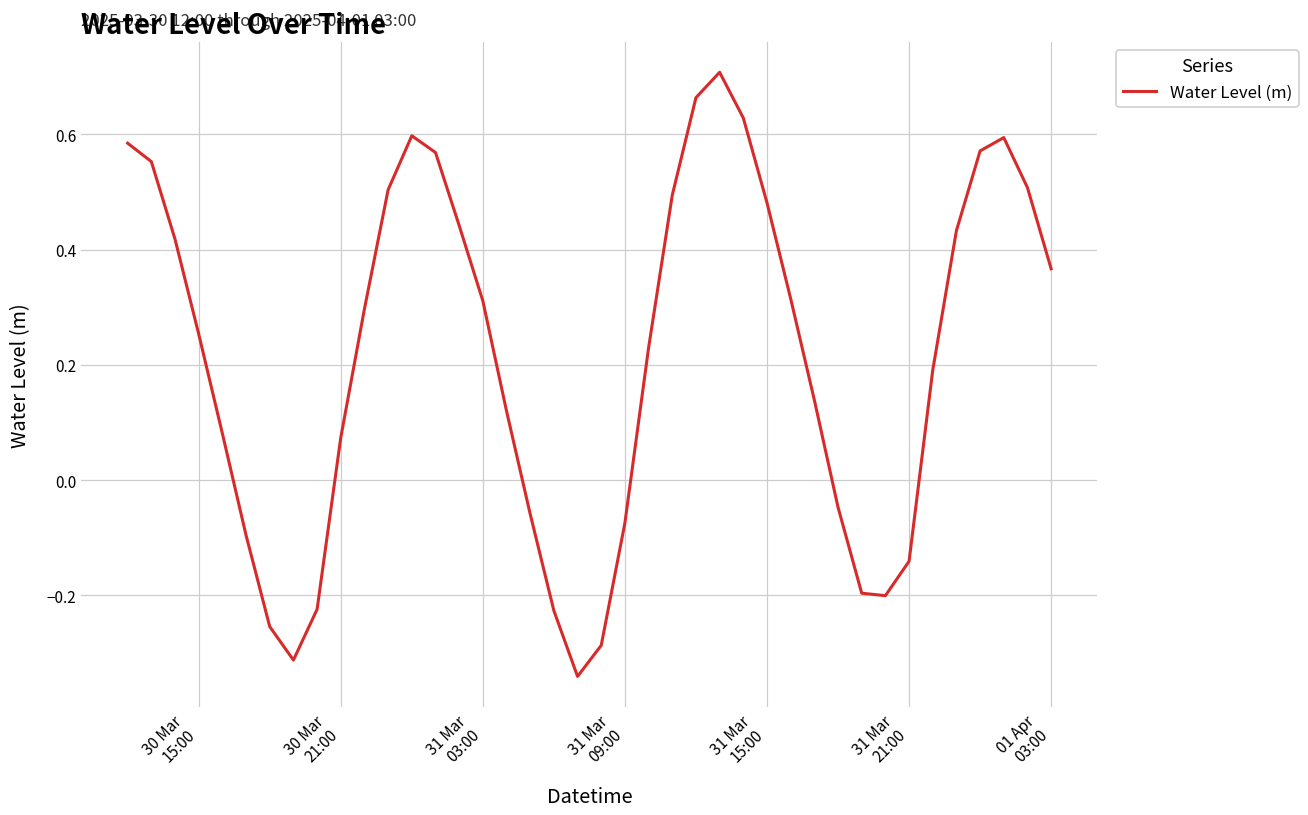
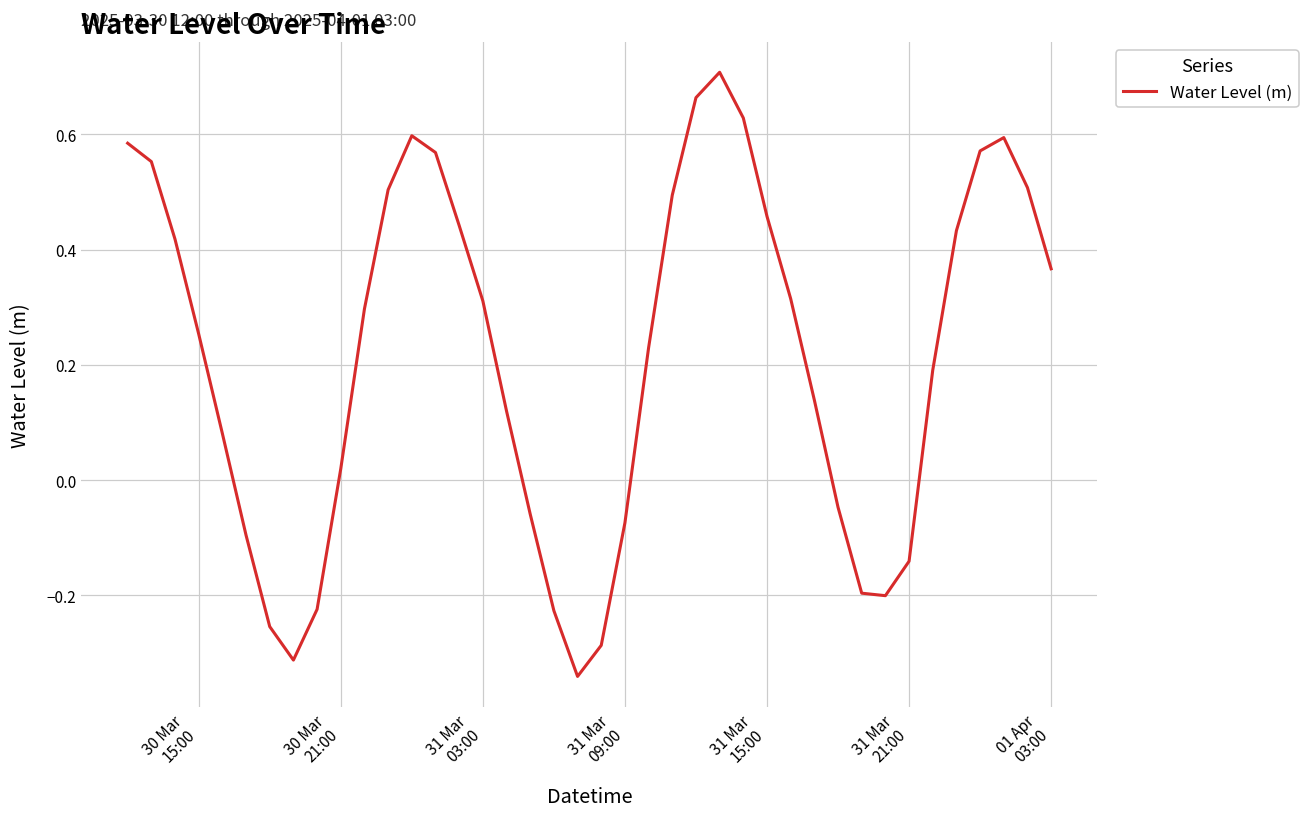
30 Mar 21:00: 0.07 -> 0.02
31 Mar 15:00: 0.48 -> 0.46
